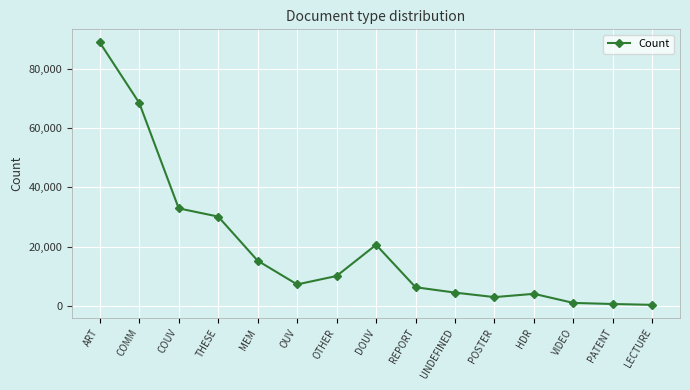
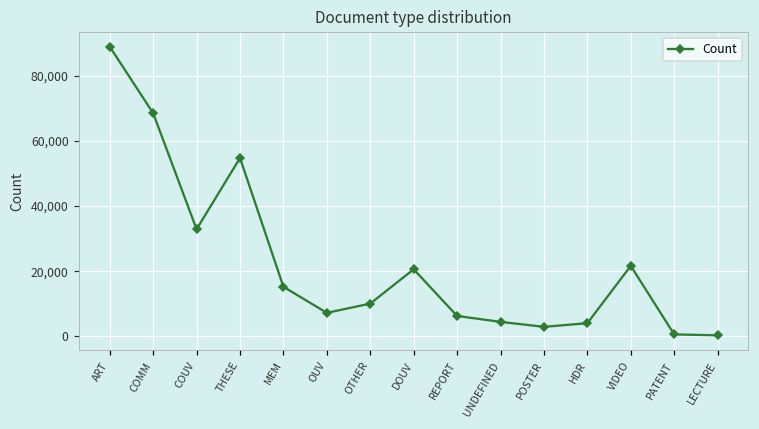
THESE: 30,000 -> 55,000
VIDEO: 1,000 -> 22,000
